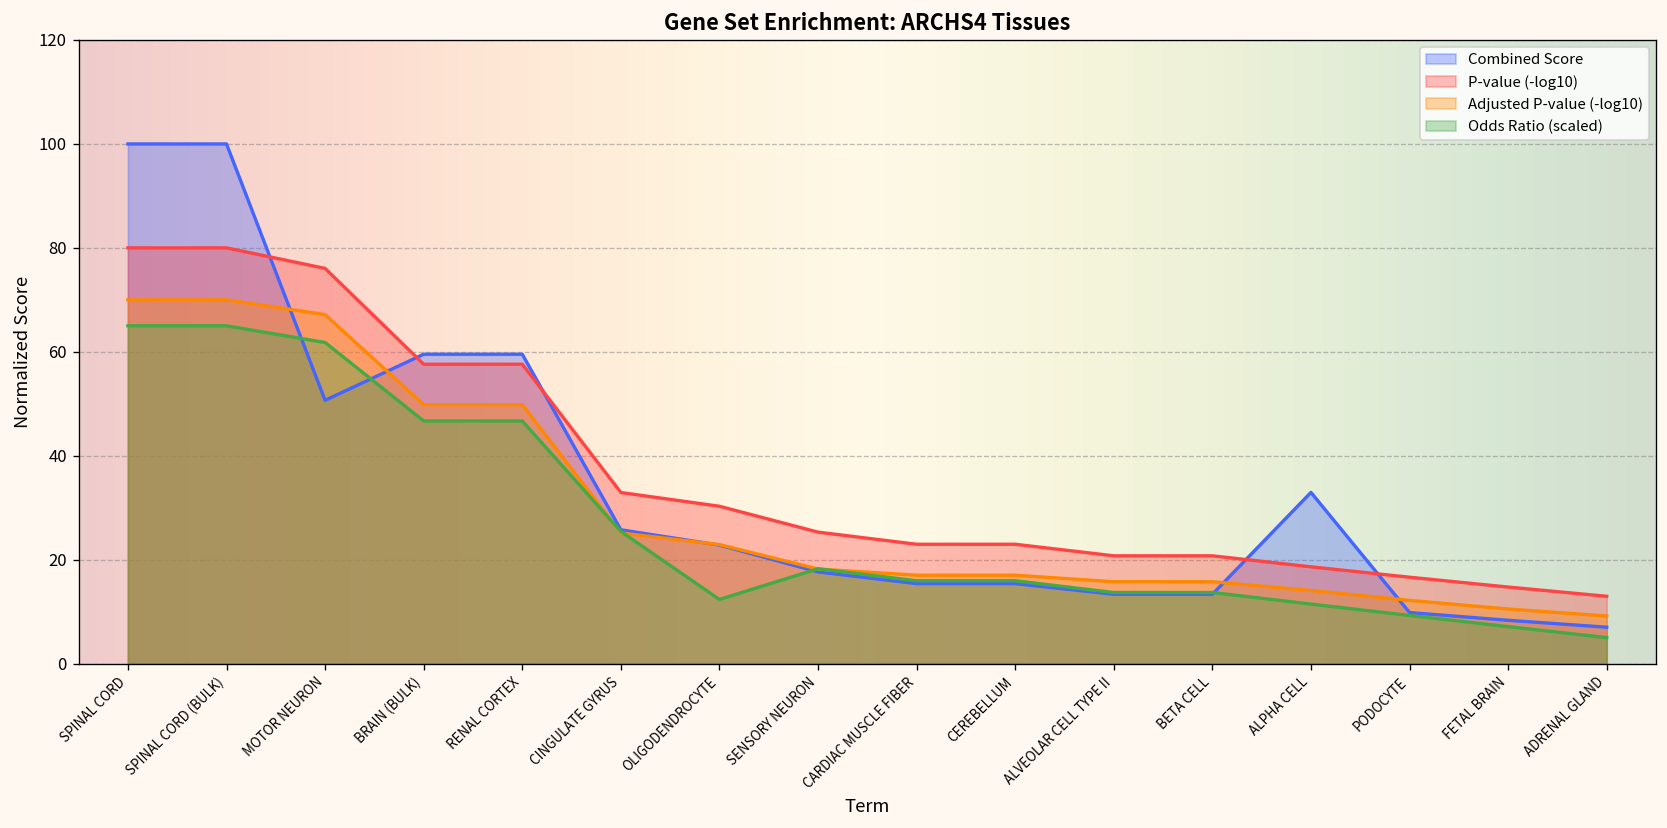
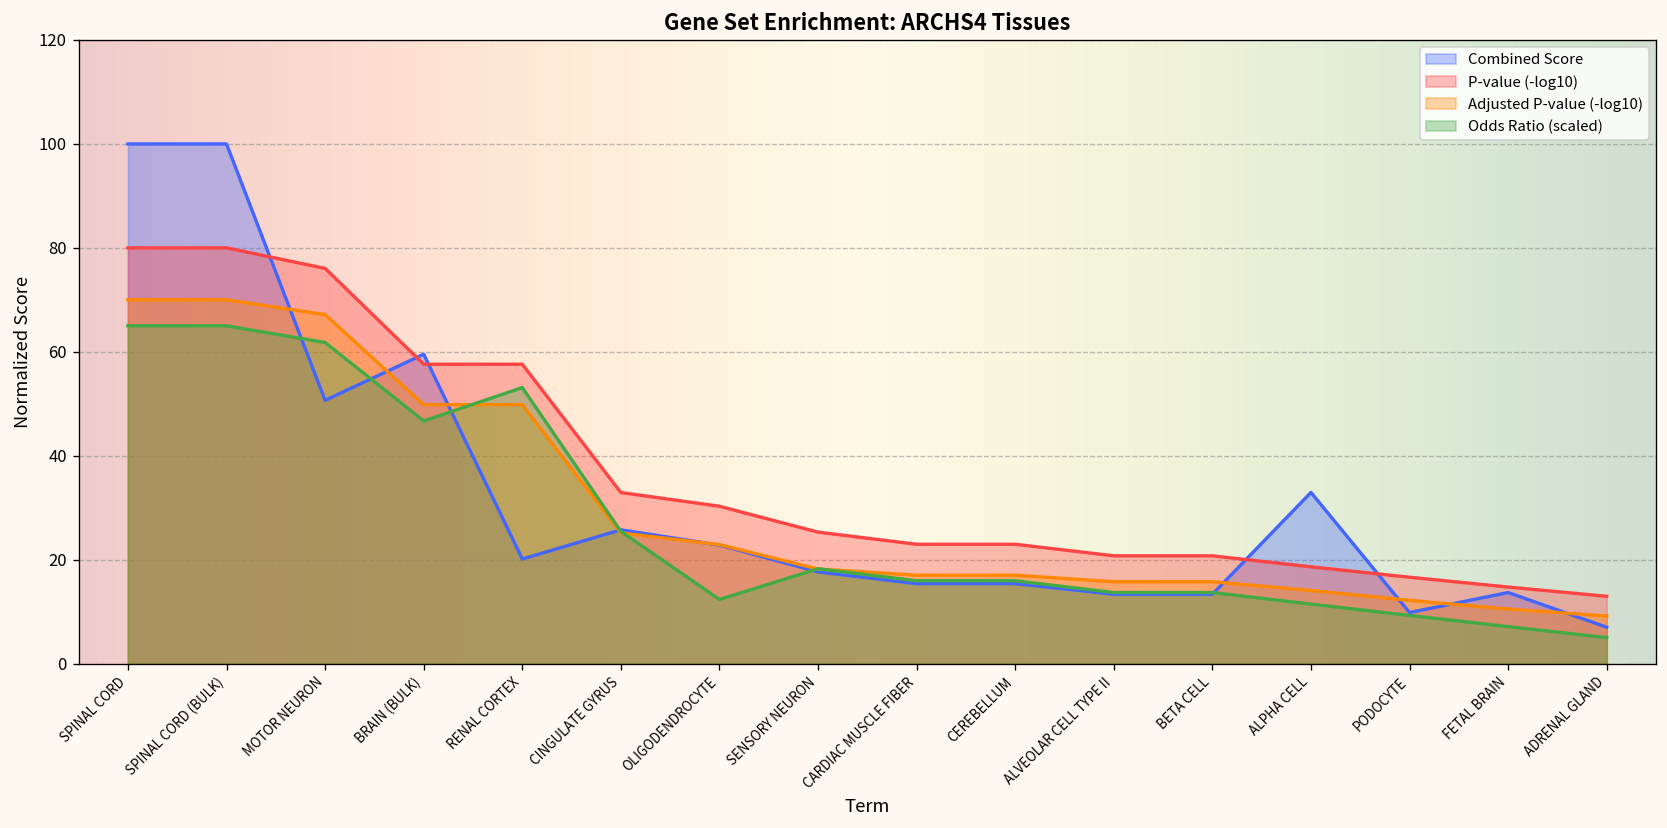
Combined Score, RENAL CORTEX: 60 -> 20
Odds Ratio (scaled), RENAL CORTEX: 47 -> 53
Combined Score, FETAL BRAIN: 8 -> 14
